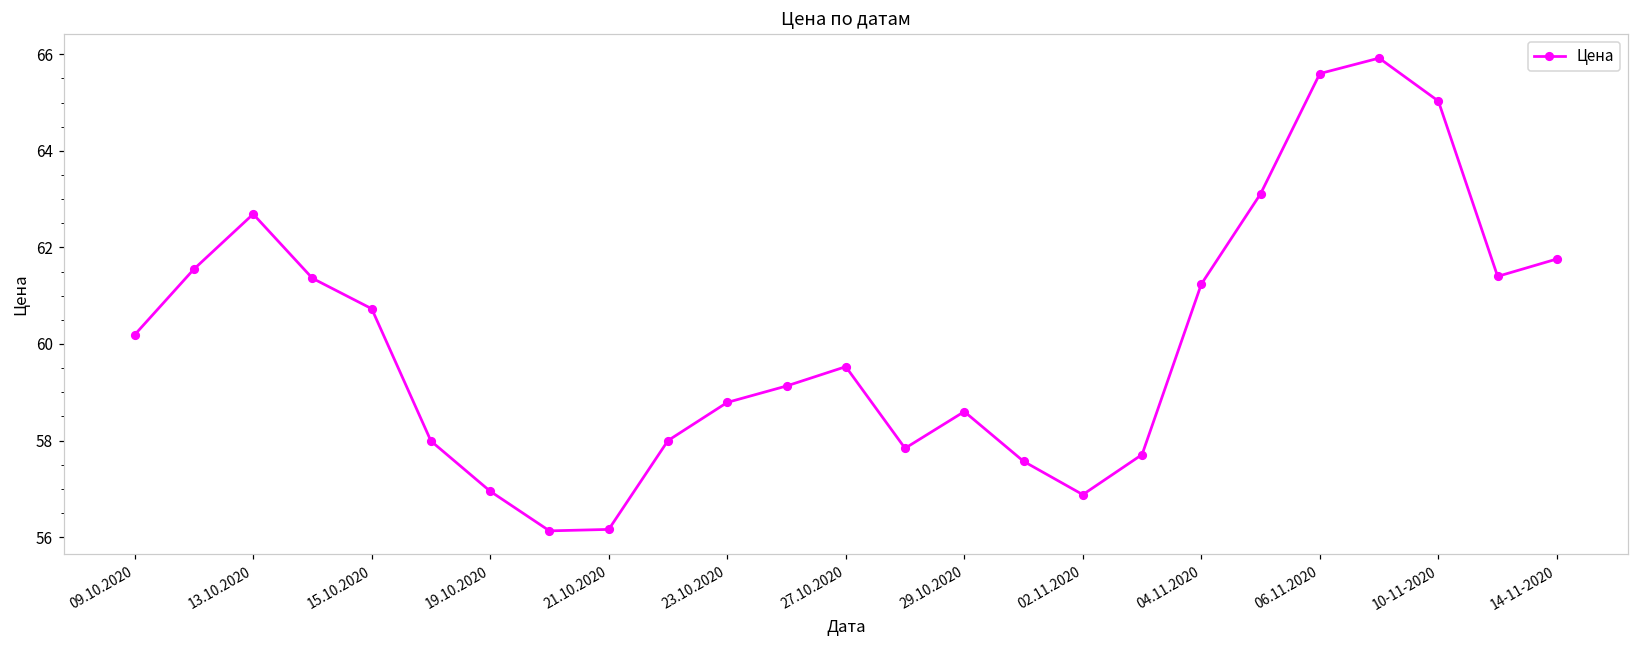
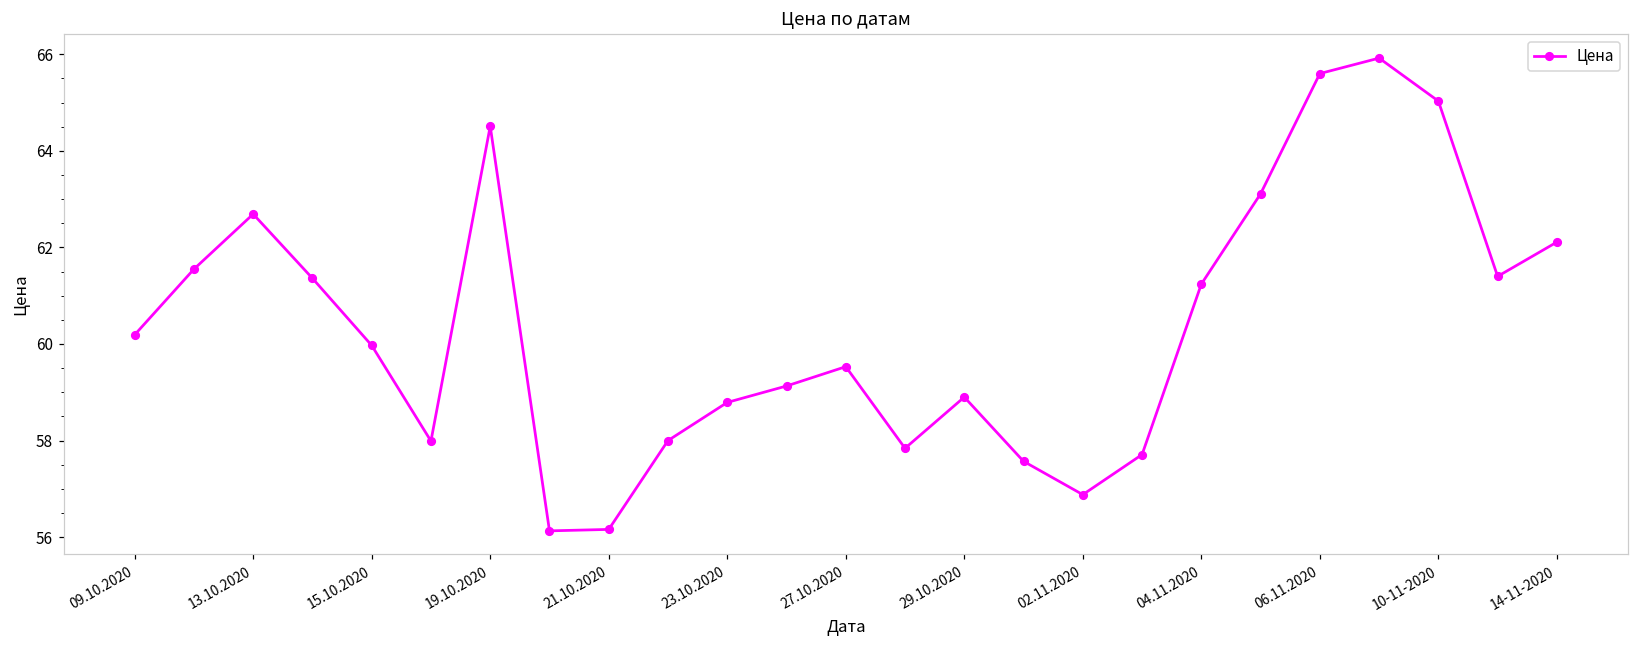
15.10.2020: 60.7 -> 60.0
19.10.2020: 57.0 -> 64.5
29.10.2020: 58.6 -> 58.9
14-11-2020: 61.8 -> 62.1
